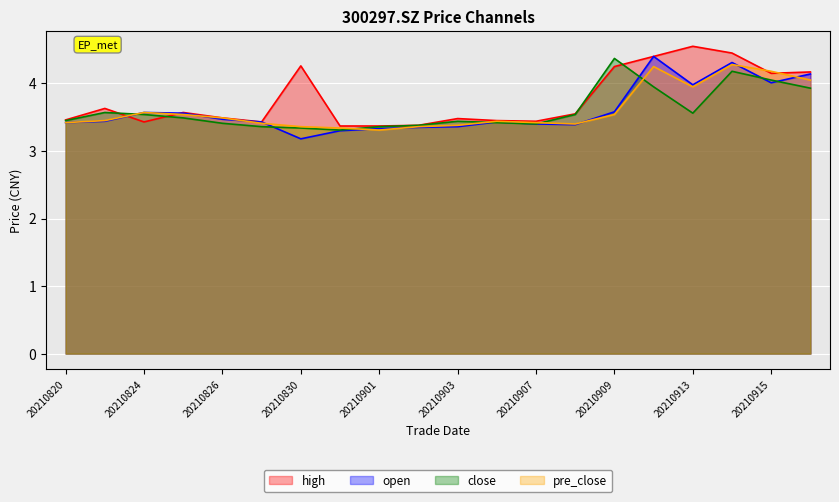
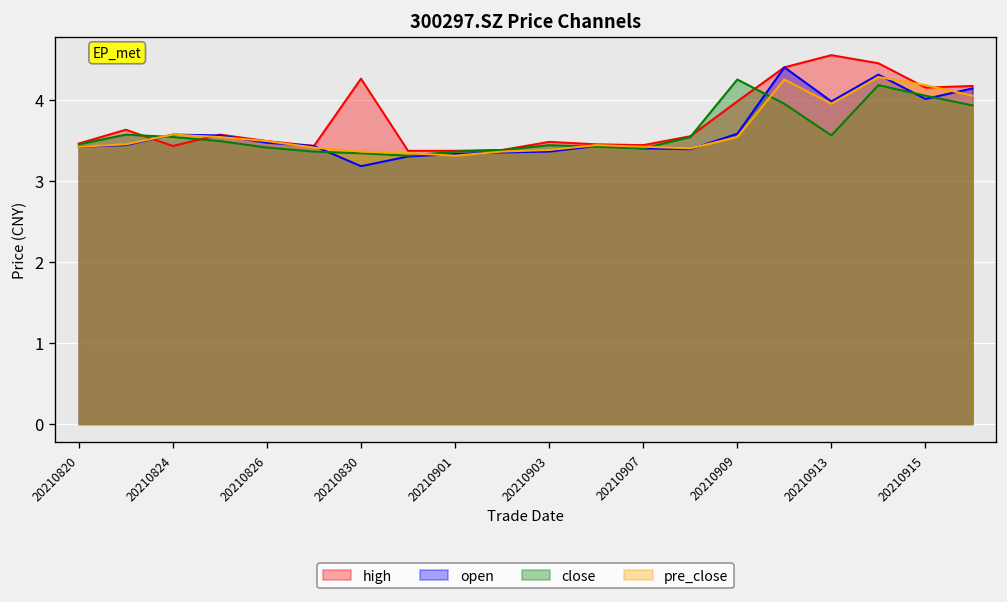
high, 20210909: 4.3 -> 4.0
close, 20210909: 4.4 -> 4.3
